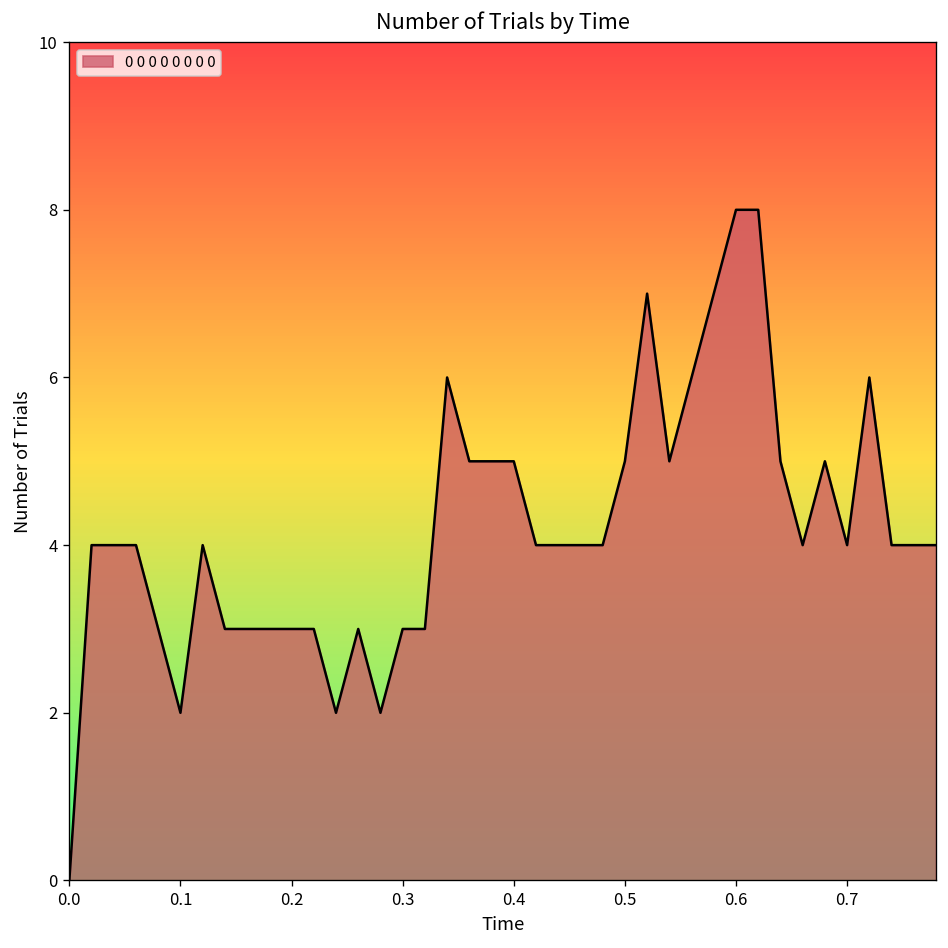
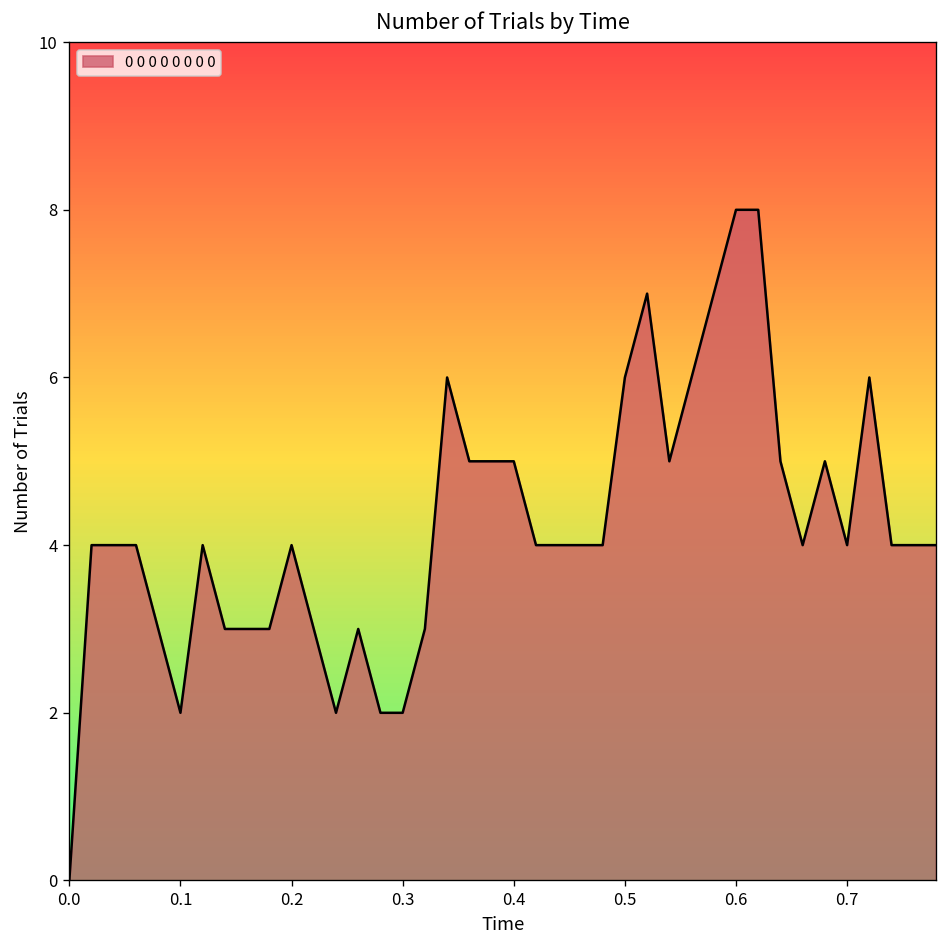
0.2: 3 -> 4
0.3: 3 -> 2
0.5: 5 -> 6
